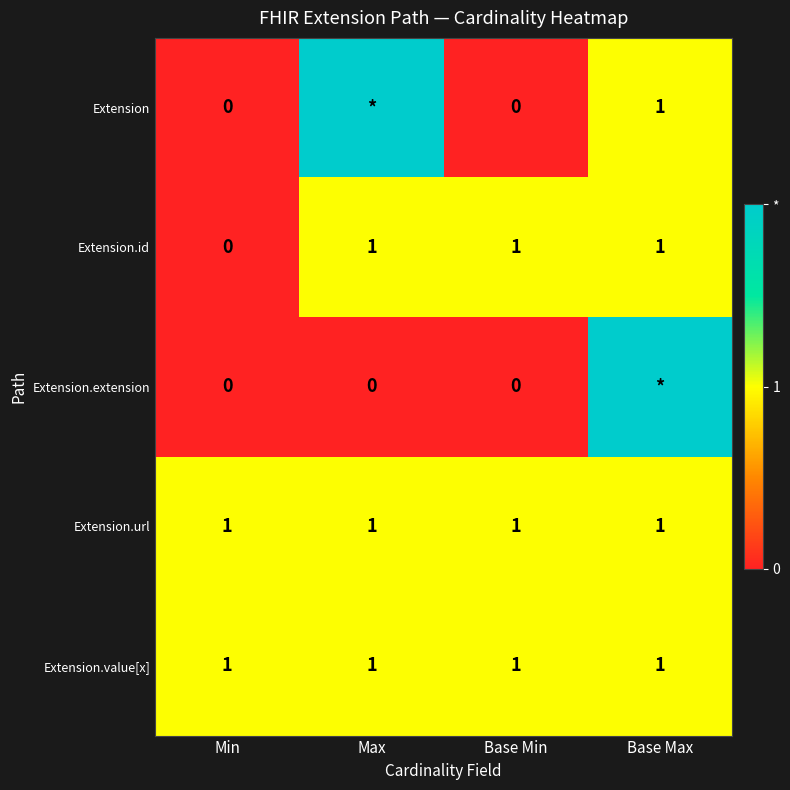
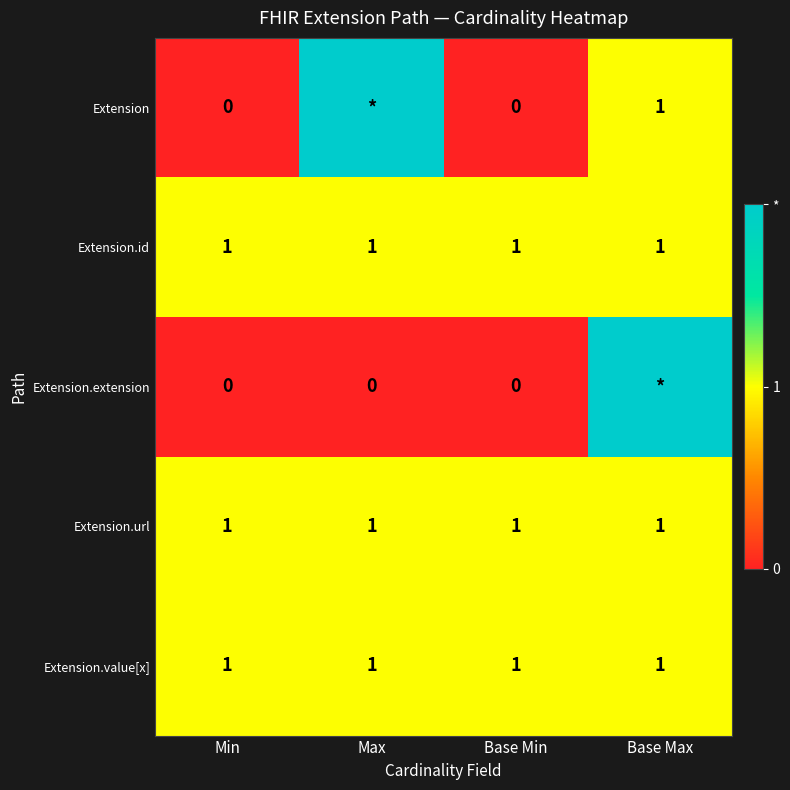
Extension.id, Min: 0 -> 1
